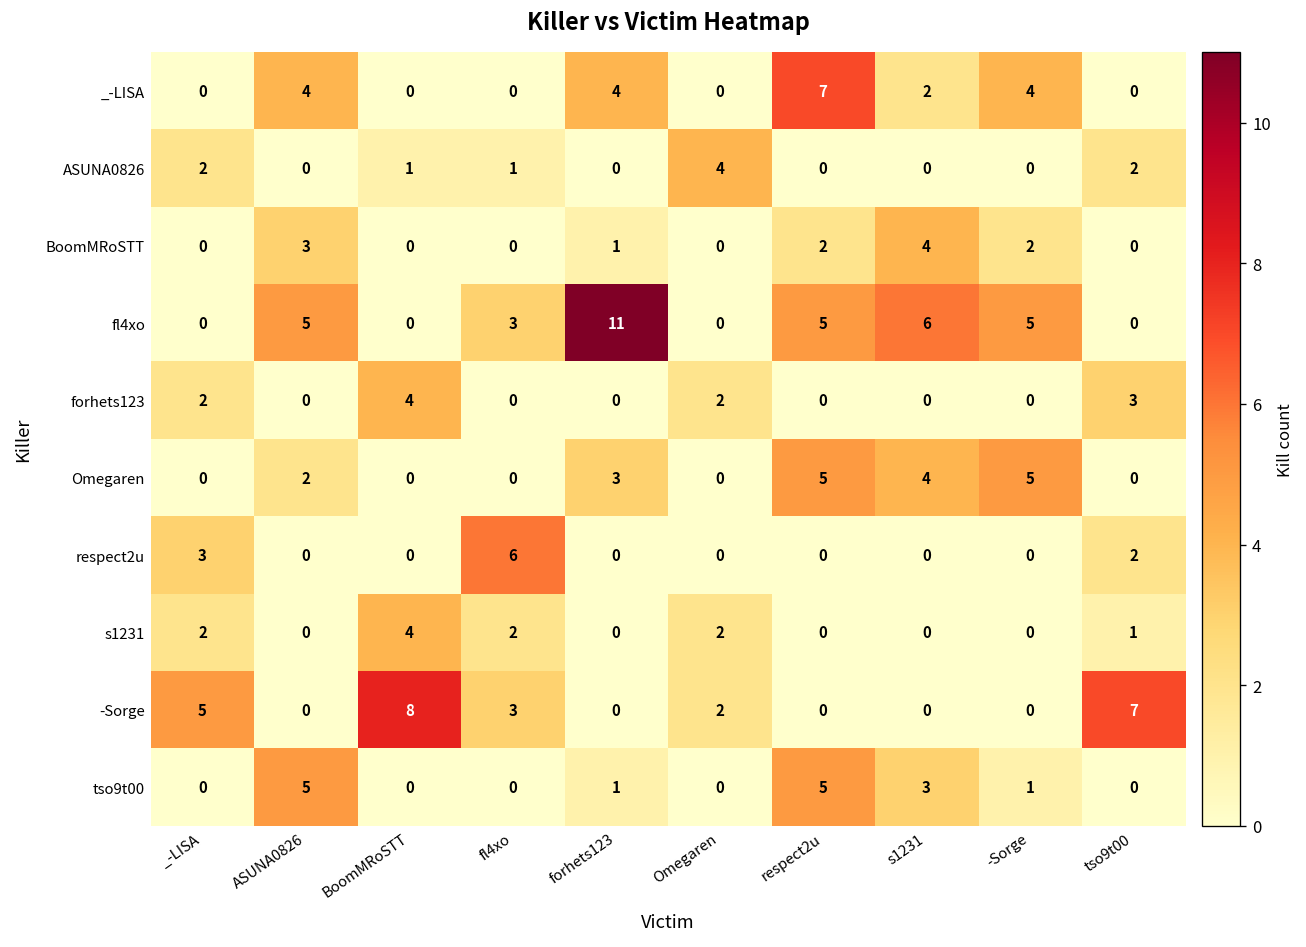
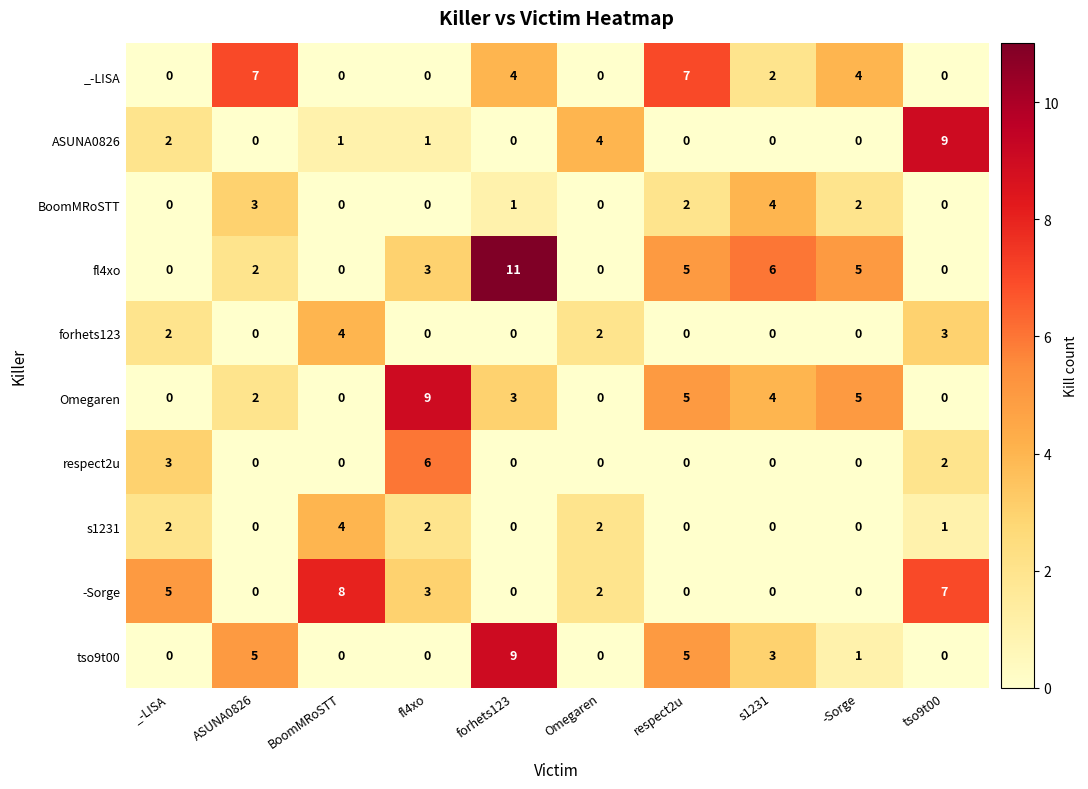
_-LISA, ASUNA0826: 4 -> 7
ASUNA0826, tso9t00: 2 -> 9
fl4xo, ASUNA0826: 5 -> 2
Omegaren, fl4xo: 0 -> 9
tso9t00, forhets123: 1 -> 9
